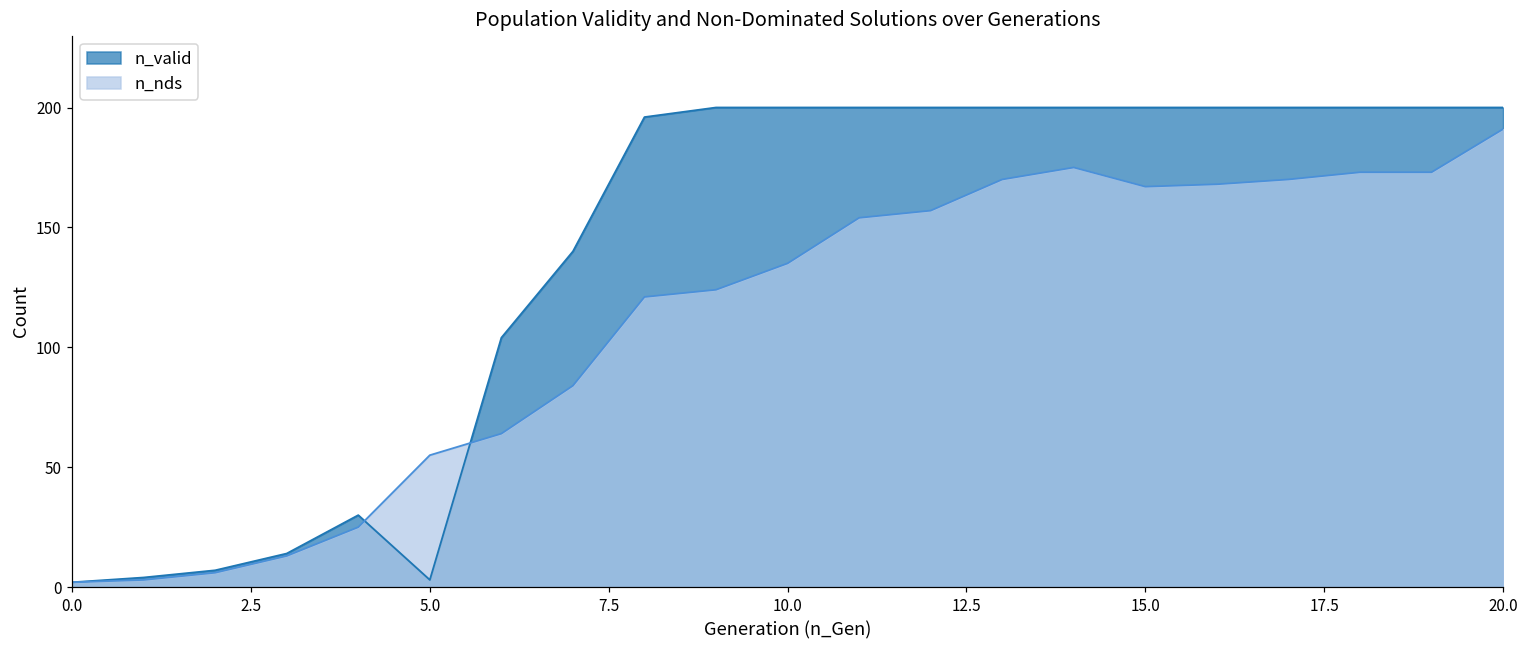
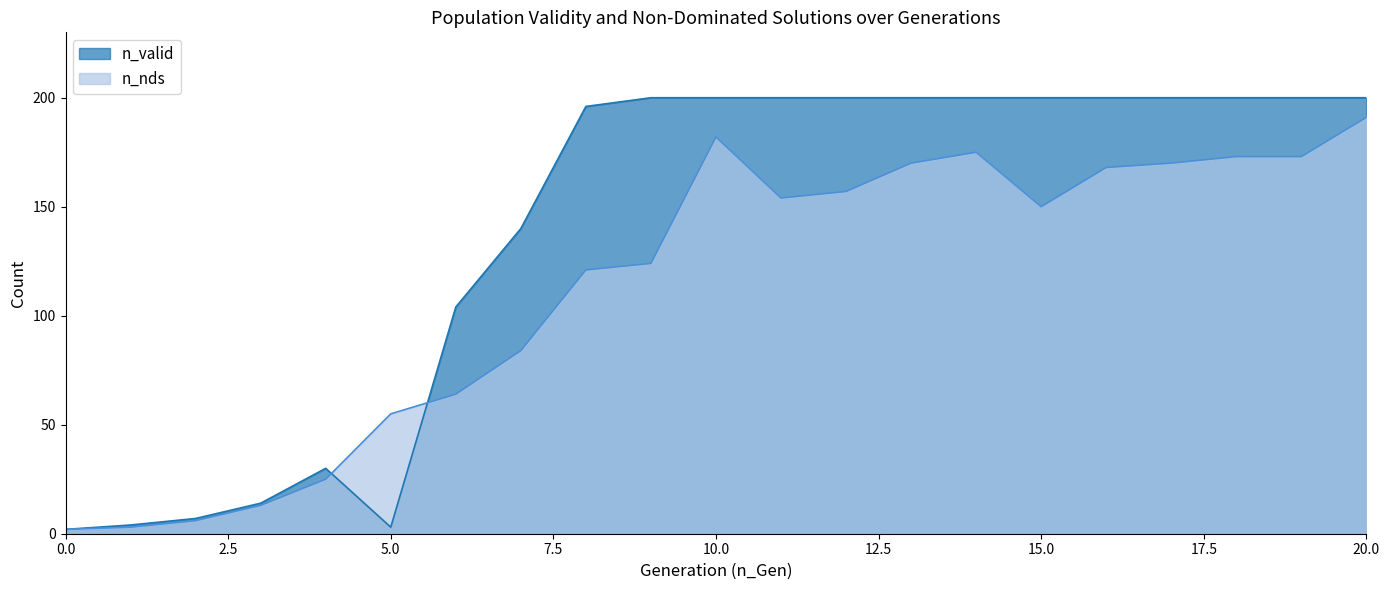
n_nds, 10.0: 135 -> 182
n_nds, 15.0: 167 -> 150
